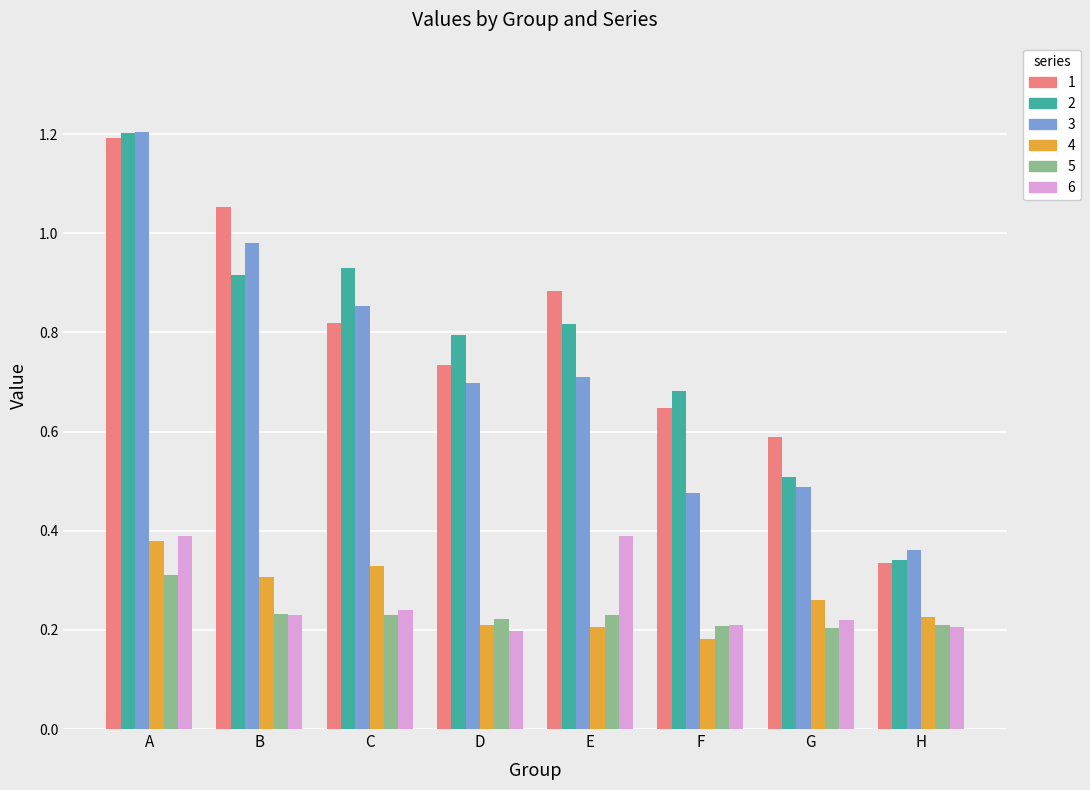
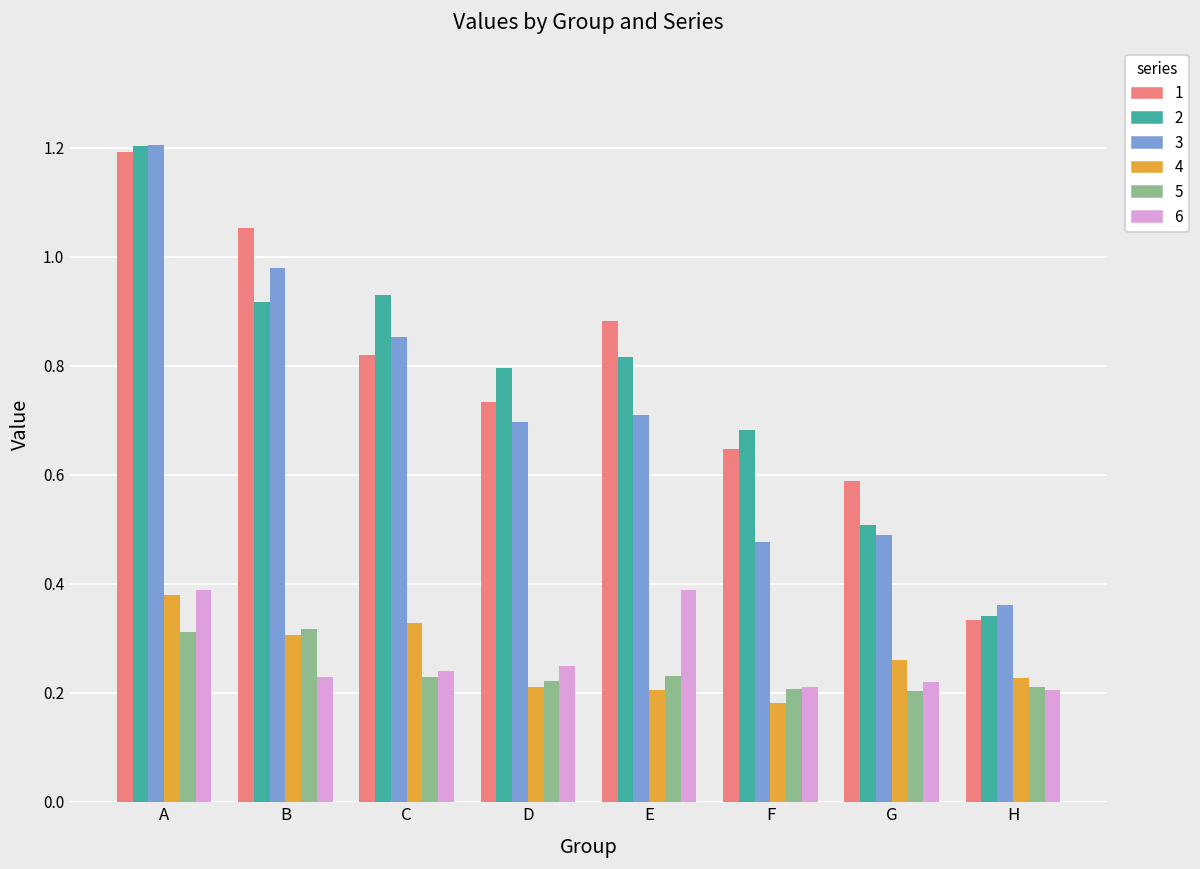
5, B: 0.23 -> 0.32
6, D: 0.20 -> 0.25
